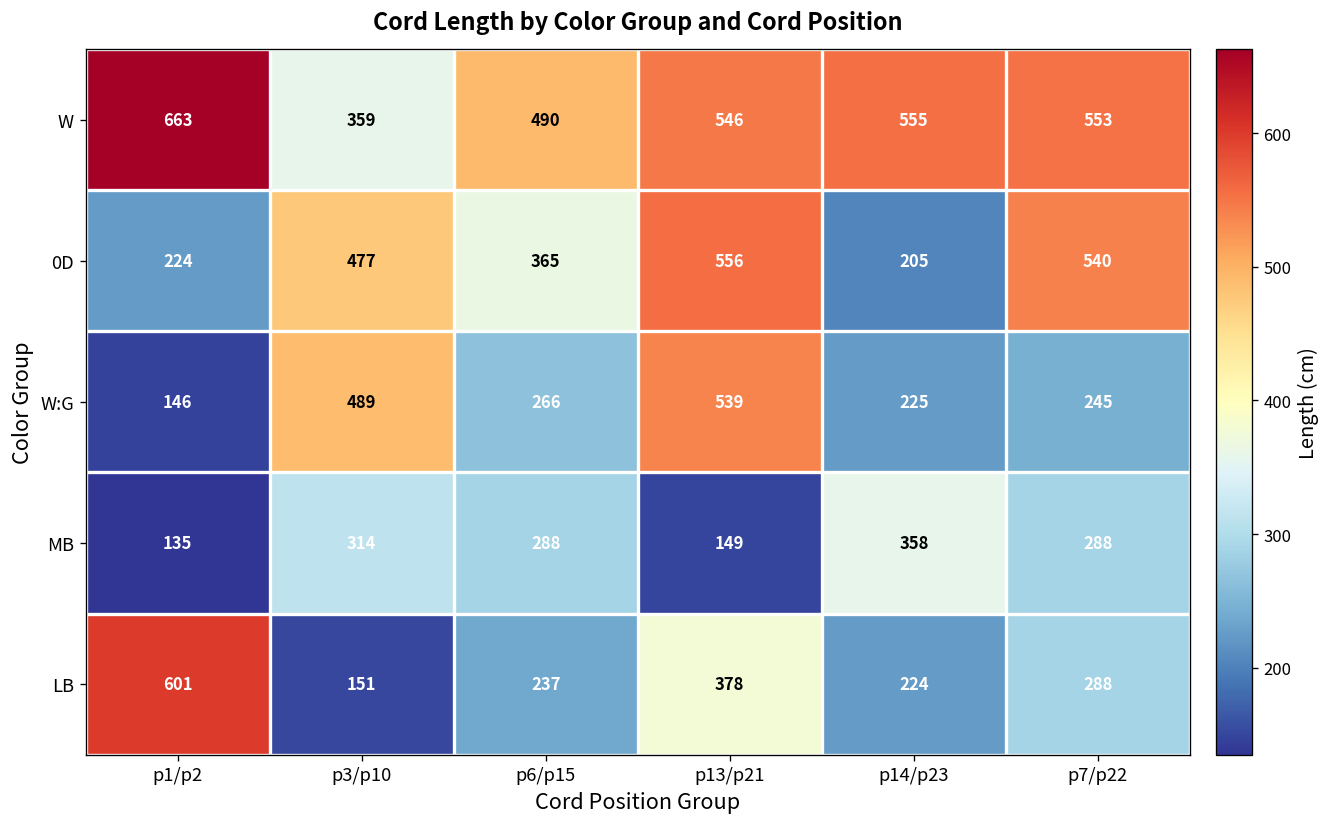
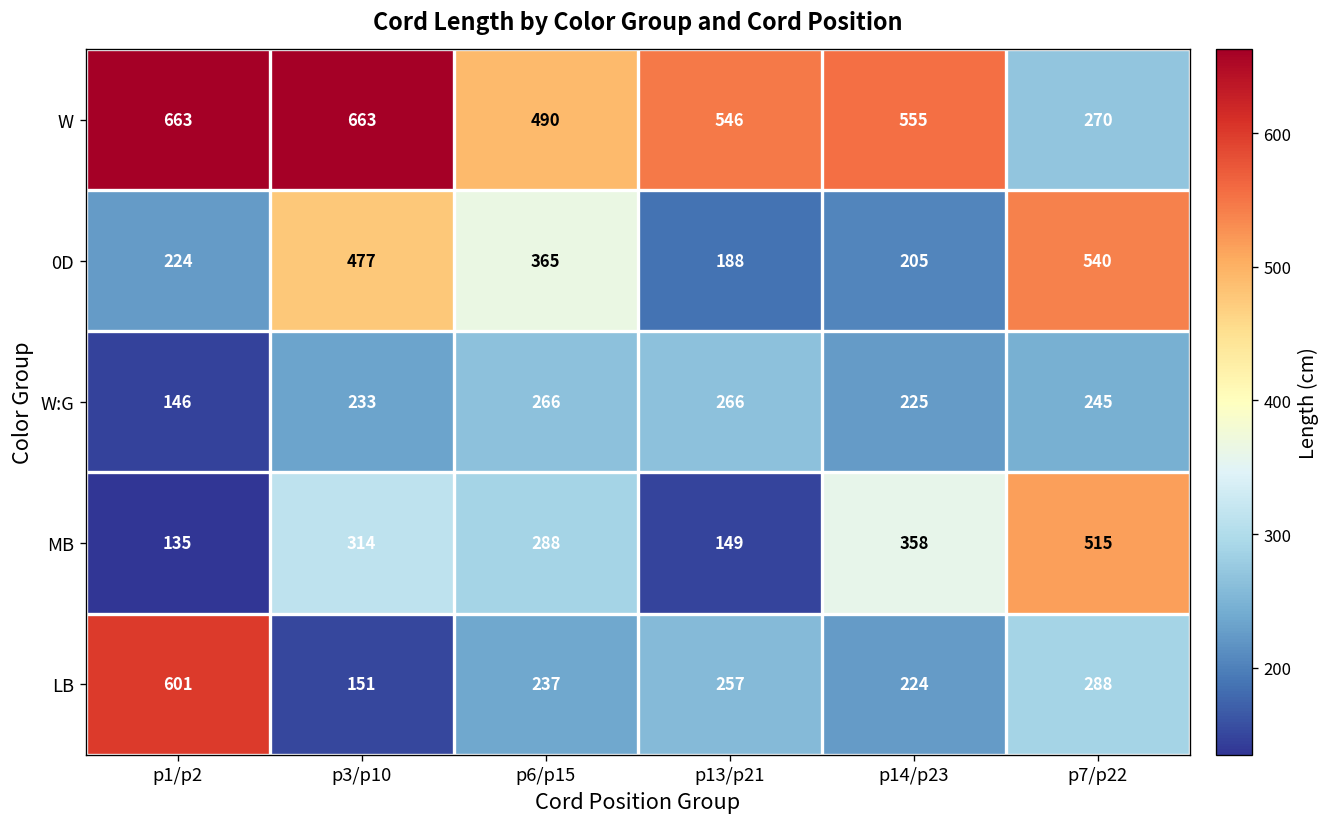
W, p3/p10: 359 -> 663
W, p7/p22: 553 -> 270
0D, p13/p21: 556 -> 188
W:G, p3/p10: 489 -> 233
W:G, p13/p21: 539 -> 266
MB, p7/p22: 288 -> 515
LB, p13/p21: 378 -> 257
